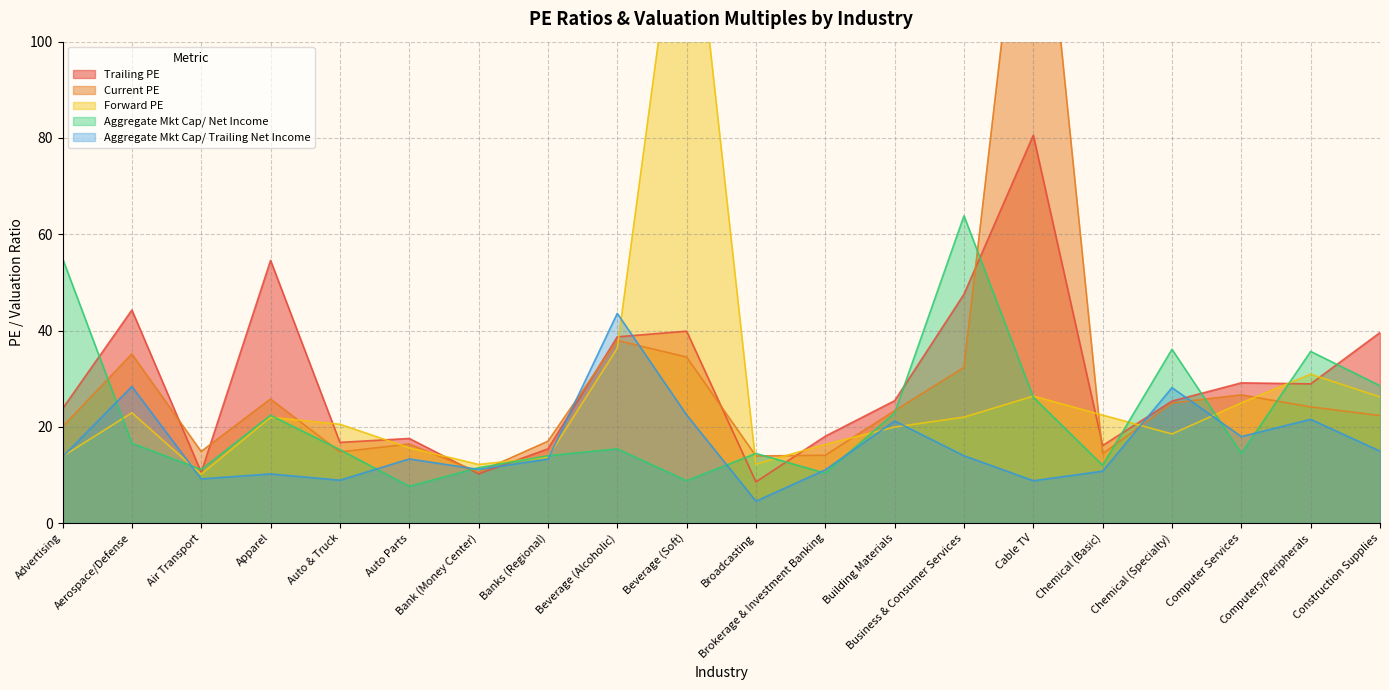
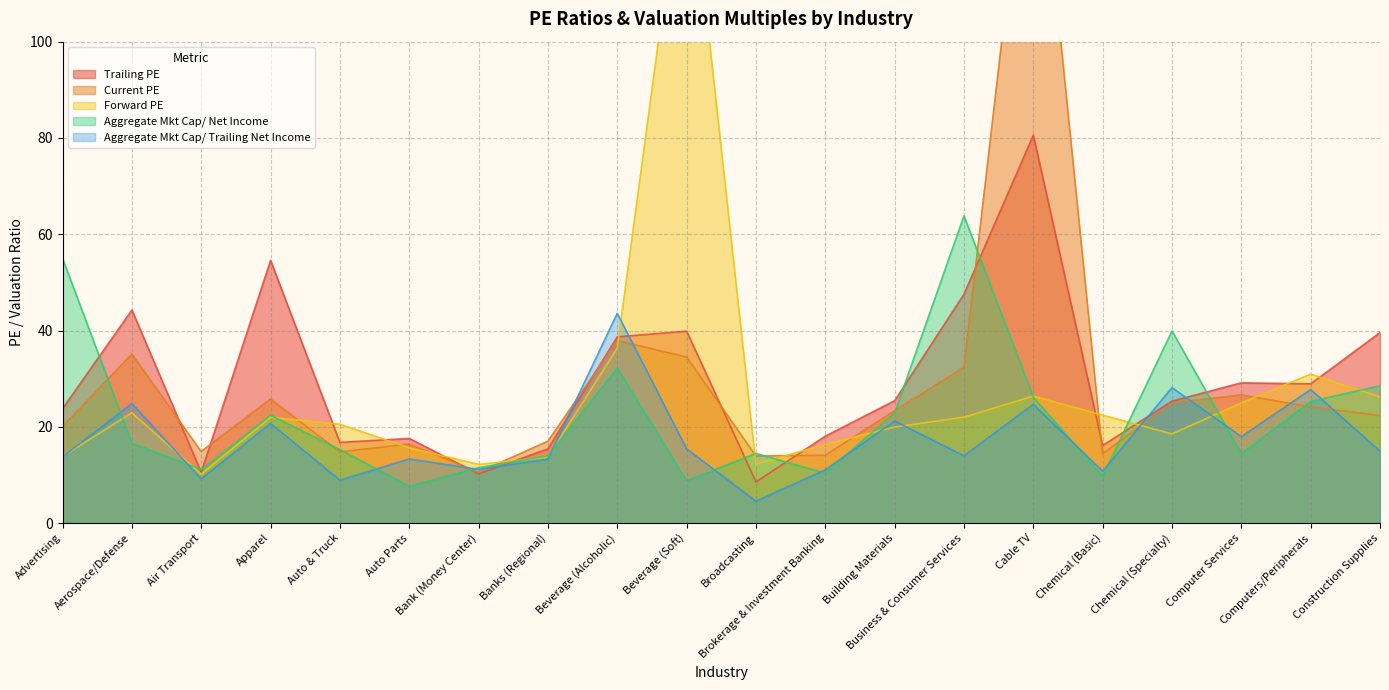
Aggregate Mkt Cap/ Trailing Net Income, Aerospace/Defense: 28 -> 25
Aggregate Mkt Cap/ Trailing Net Income, Apparel: 10 -> 21
Aggregate Mkt Cap/ Net Income, Beverage (Alcoholic): 15 -> 32
Aggregate Mkt Cap/ Trailing Net Income, Beverage (Soft): 22 -> 15
Aggregate Mkt Cap/ Trailing Net Income, Cable TV: 9 -> 25
Aggregate Mkt Cap/ Net Income, Chemical (Basic): 12 -> 10
Aggregate Mkt Cap/ Net Income, Chemical (Specialty): 36 -> 40
Aggregate Mkt Cap/ Net Income, Computers/Peripherals: 36 -> 25
Aggregate Mkt Cap/ Trailing Net Income, Computers/Peripherals: 22 -> 28
